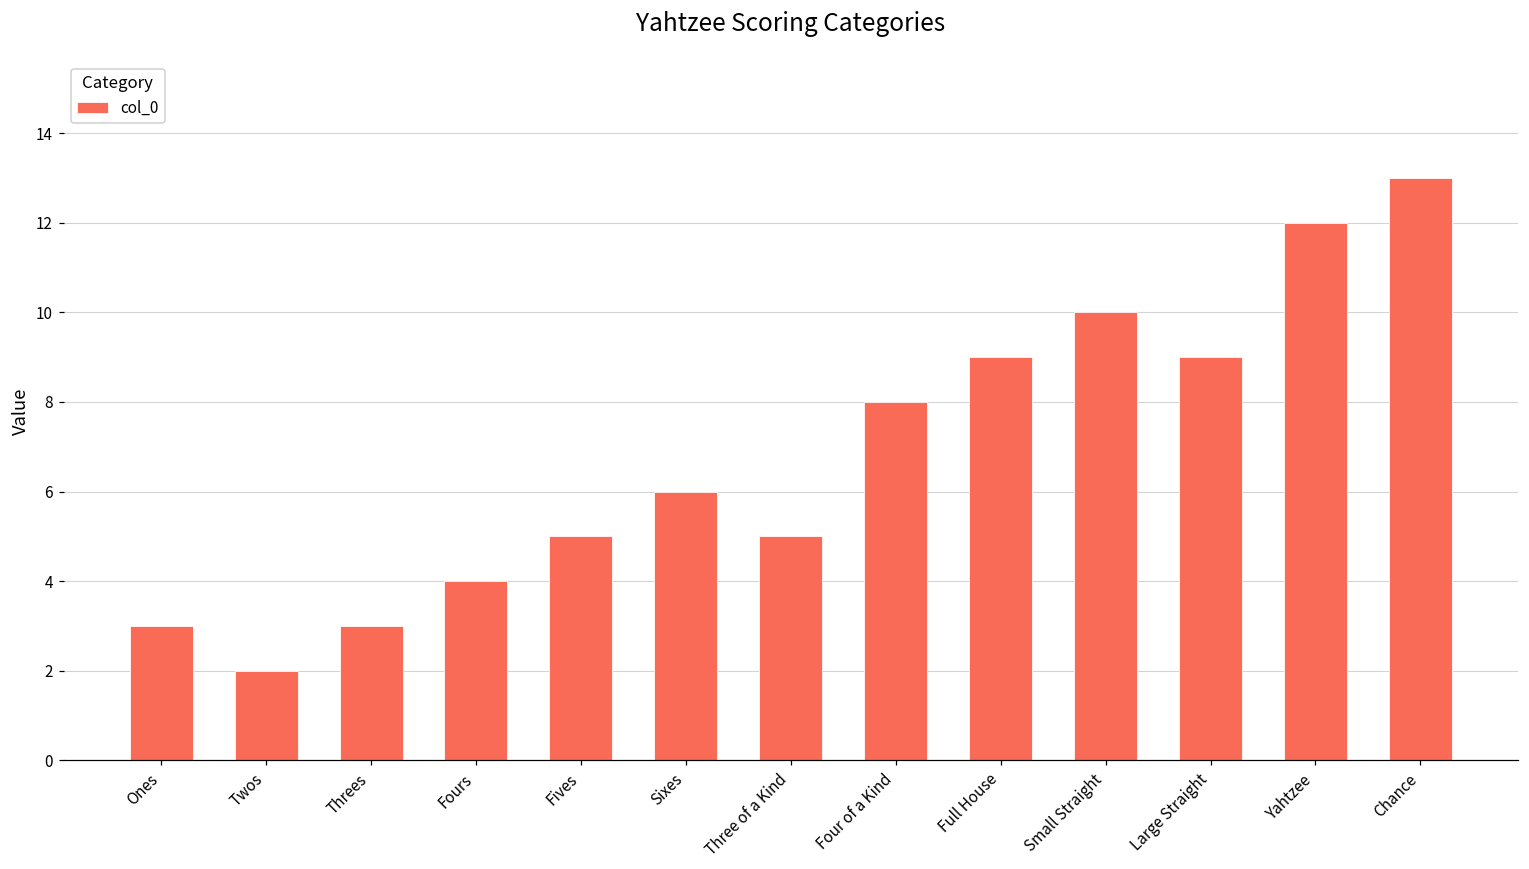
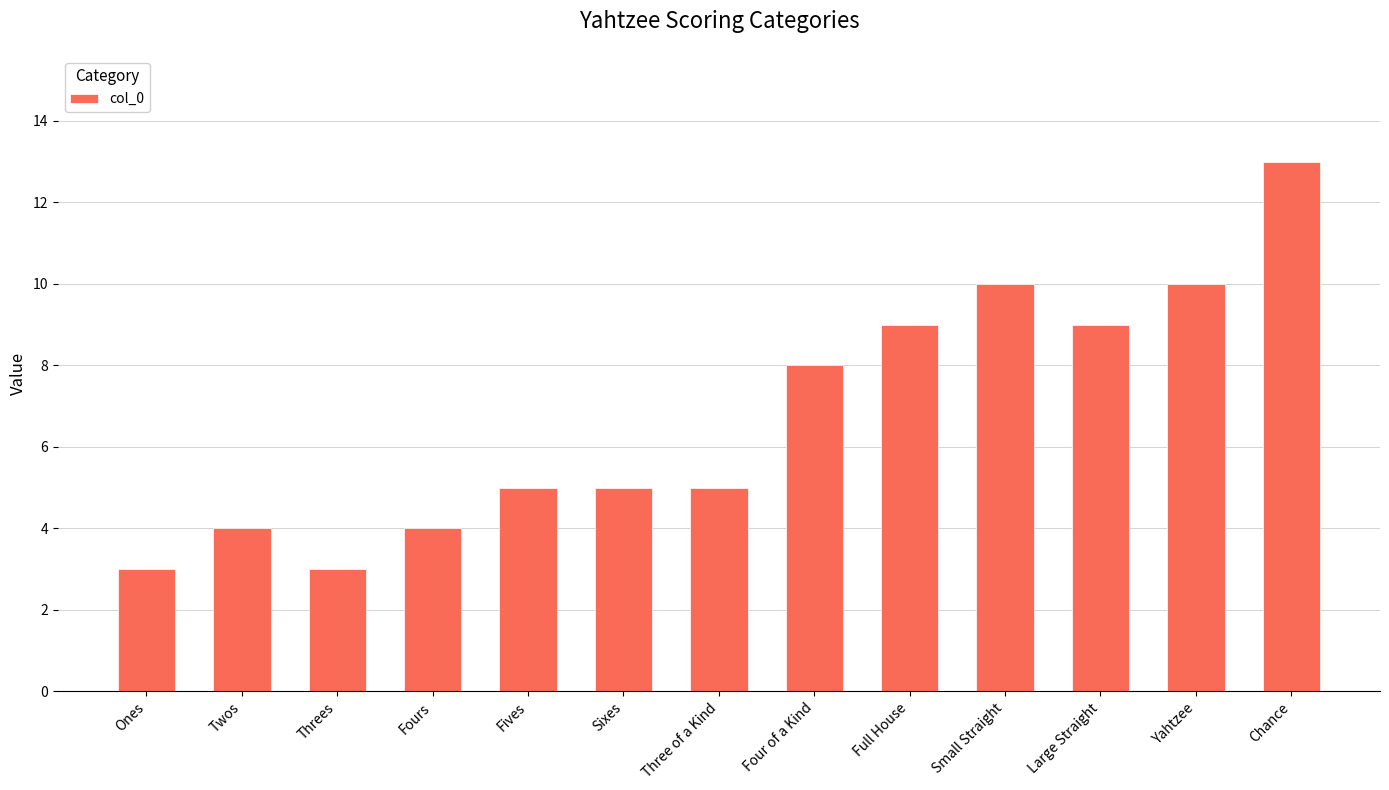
Twos: 2 -> 4
Sixes: 6 -> 5
Yahtzee: 12 -> 10
